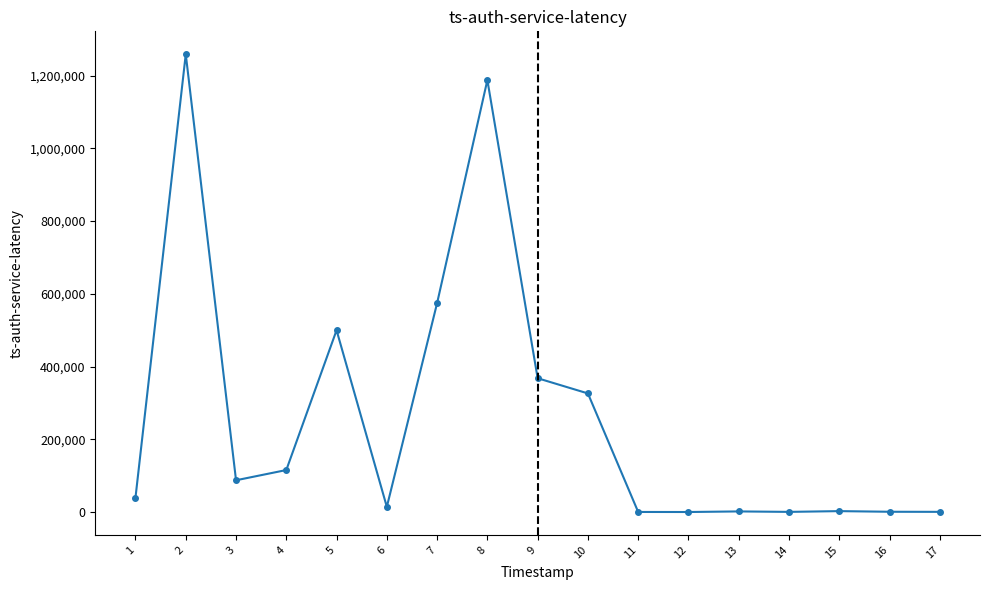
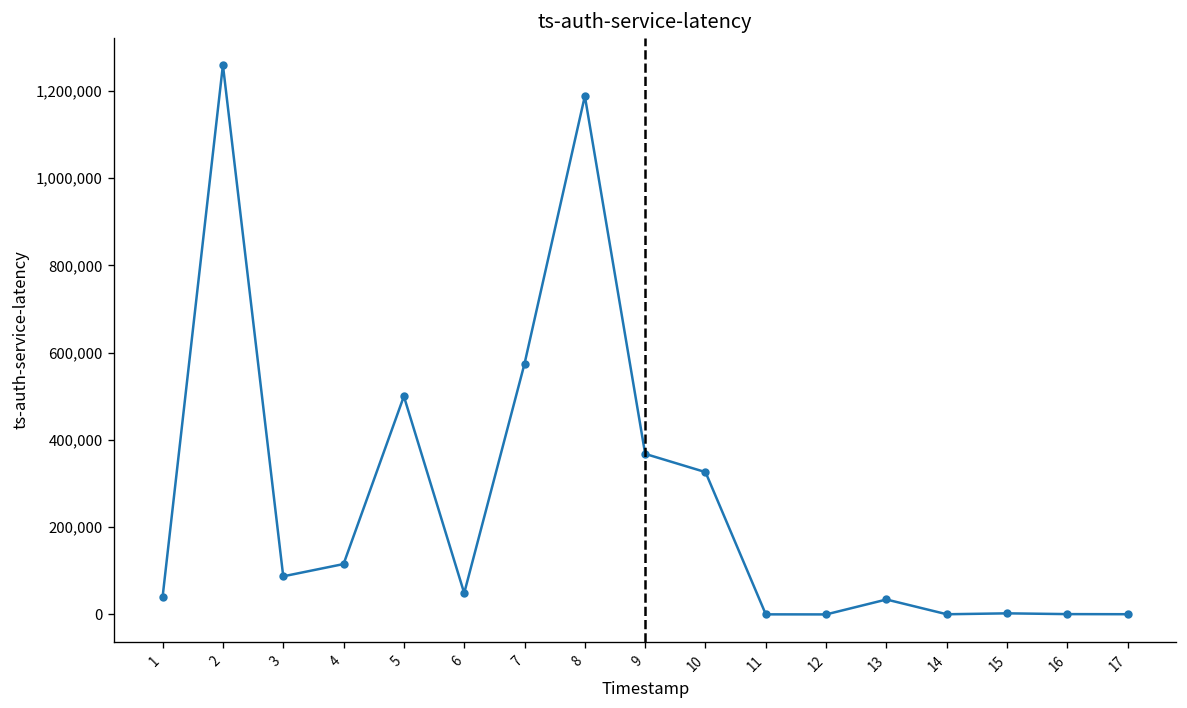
6: 10,000 -> 50,000
13: 0 -> 30,000
